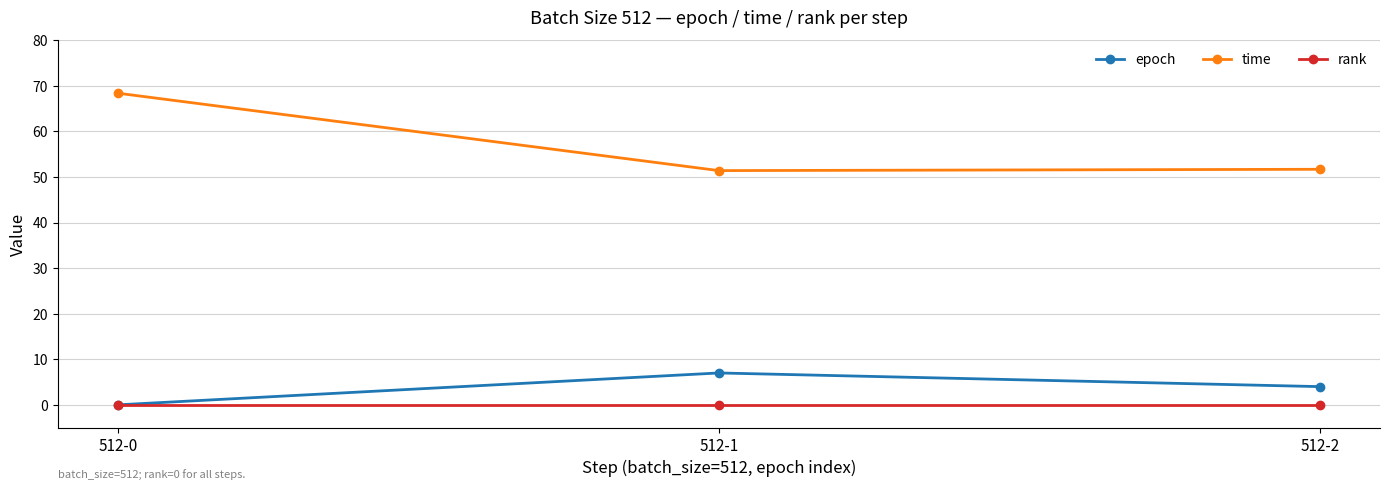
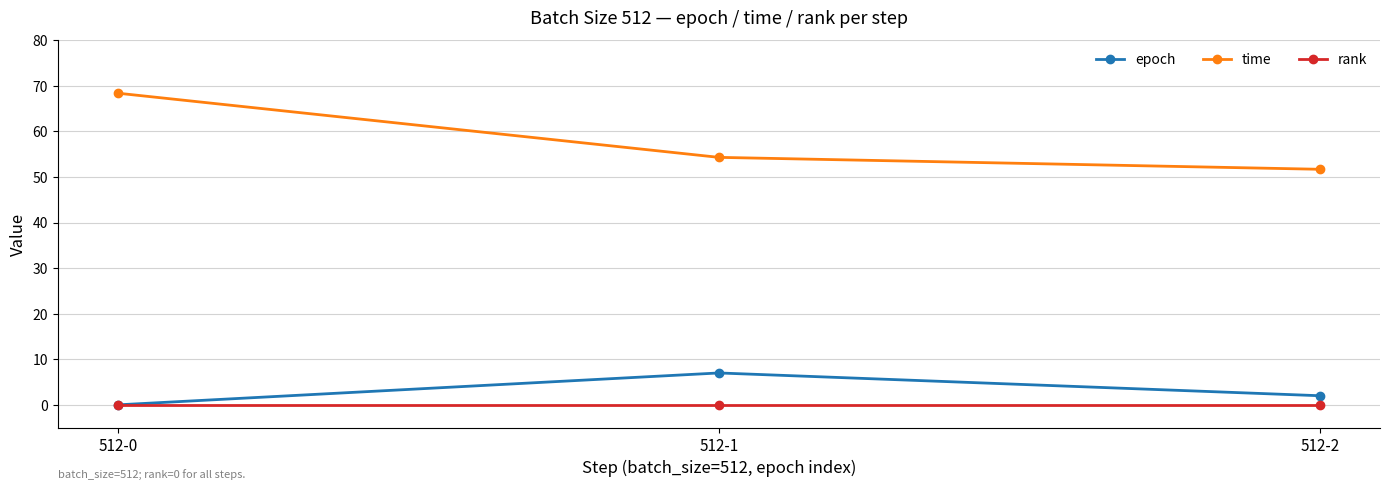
time, 512-1: 51 -> 54
epoch, 512-2: 4 -> 2
